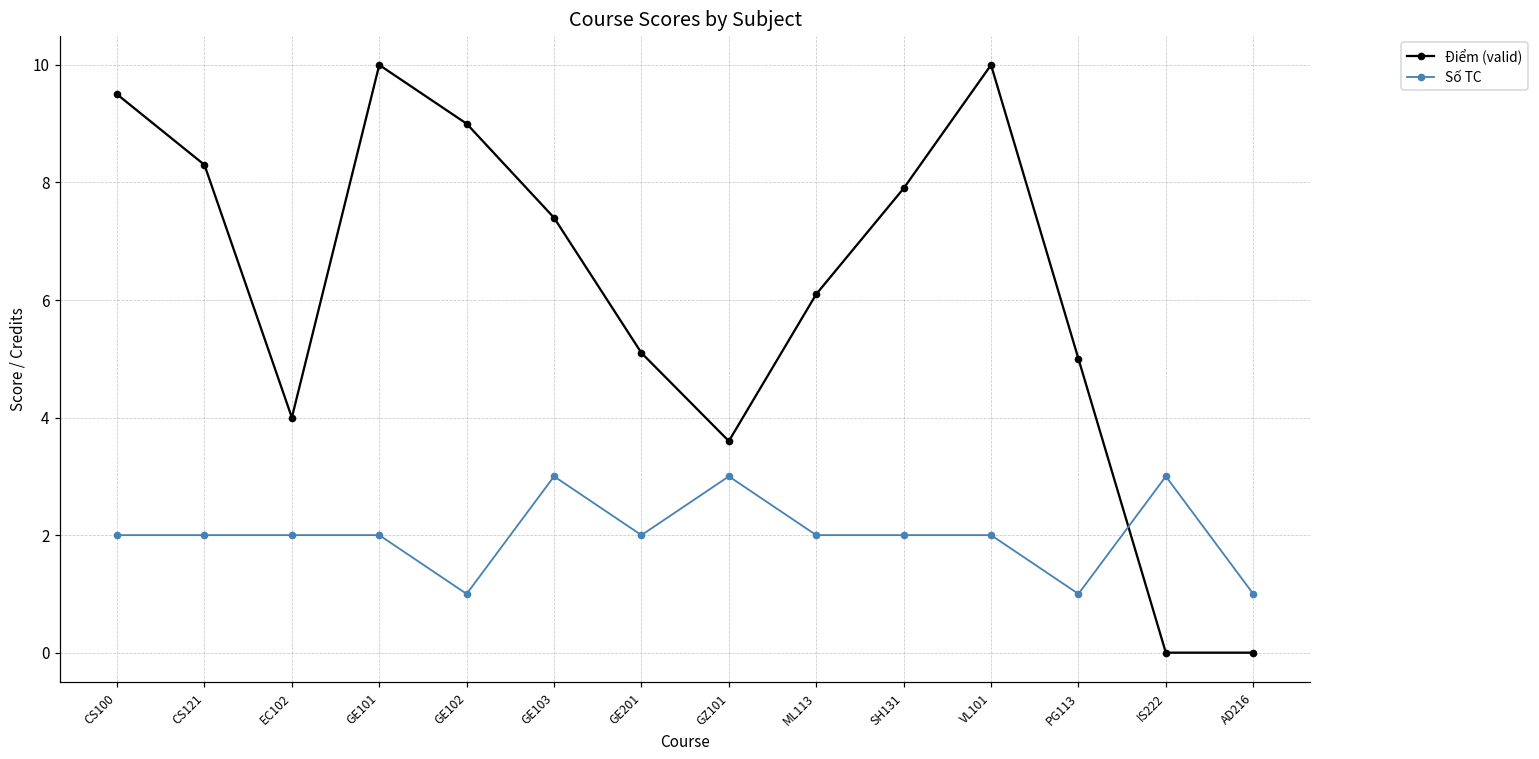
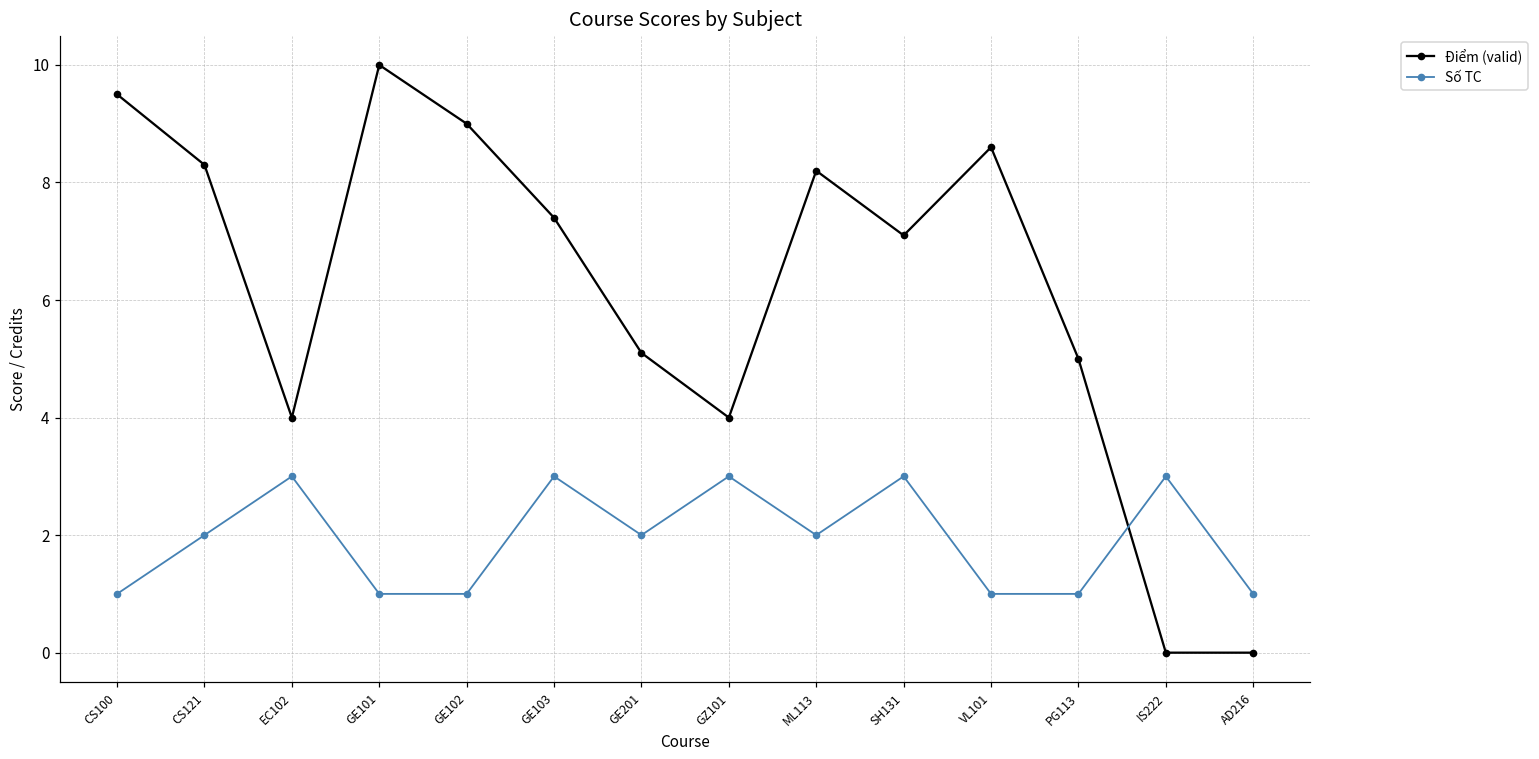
Số TC, CS100: 2 -> 1
Số TC, EC102: 2 -> 3
Số TC, GE101: 2 -> 1
Điểm (valid), GZ101: 3.6 -> 4.0
Điểm (valid), ML113: 6.1 -> 8.2
Điểm (valid), SH131: 7.9 -> 7.1
Số TC, SH131: 2 -> 3
Điểm (valid), VL101: 10.0 -> 8.6
Số TC, VL101: 2 -> 1
